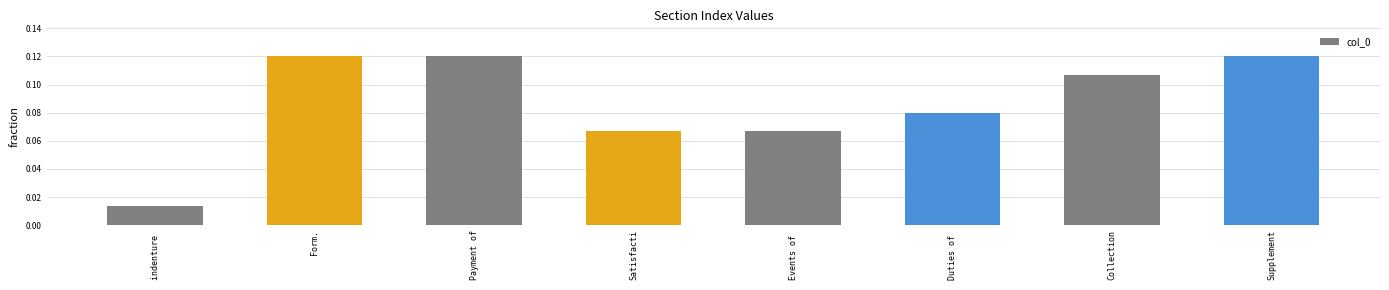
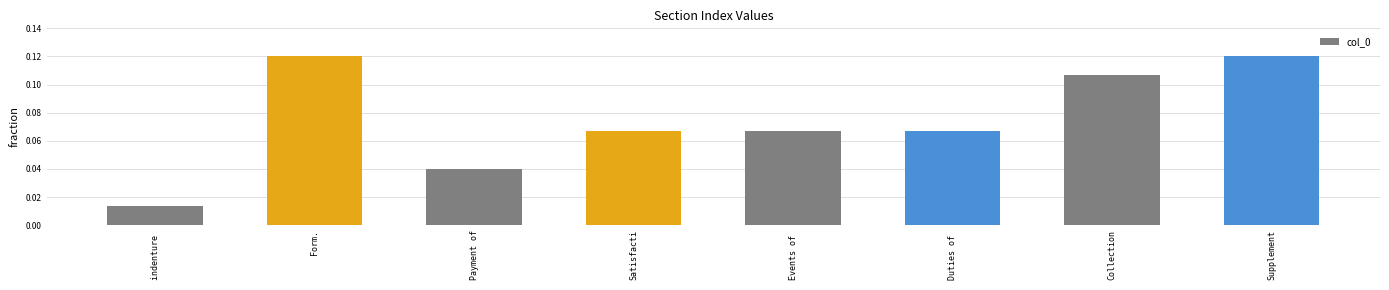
Payment of: 0.120 -> 0.040
Duties of: 0.080 -> 0.067
